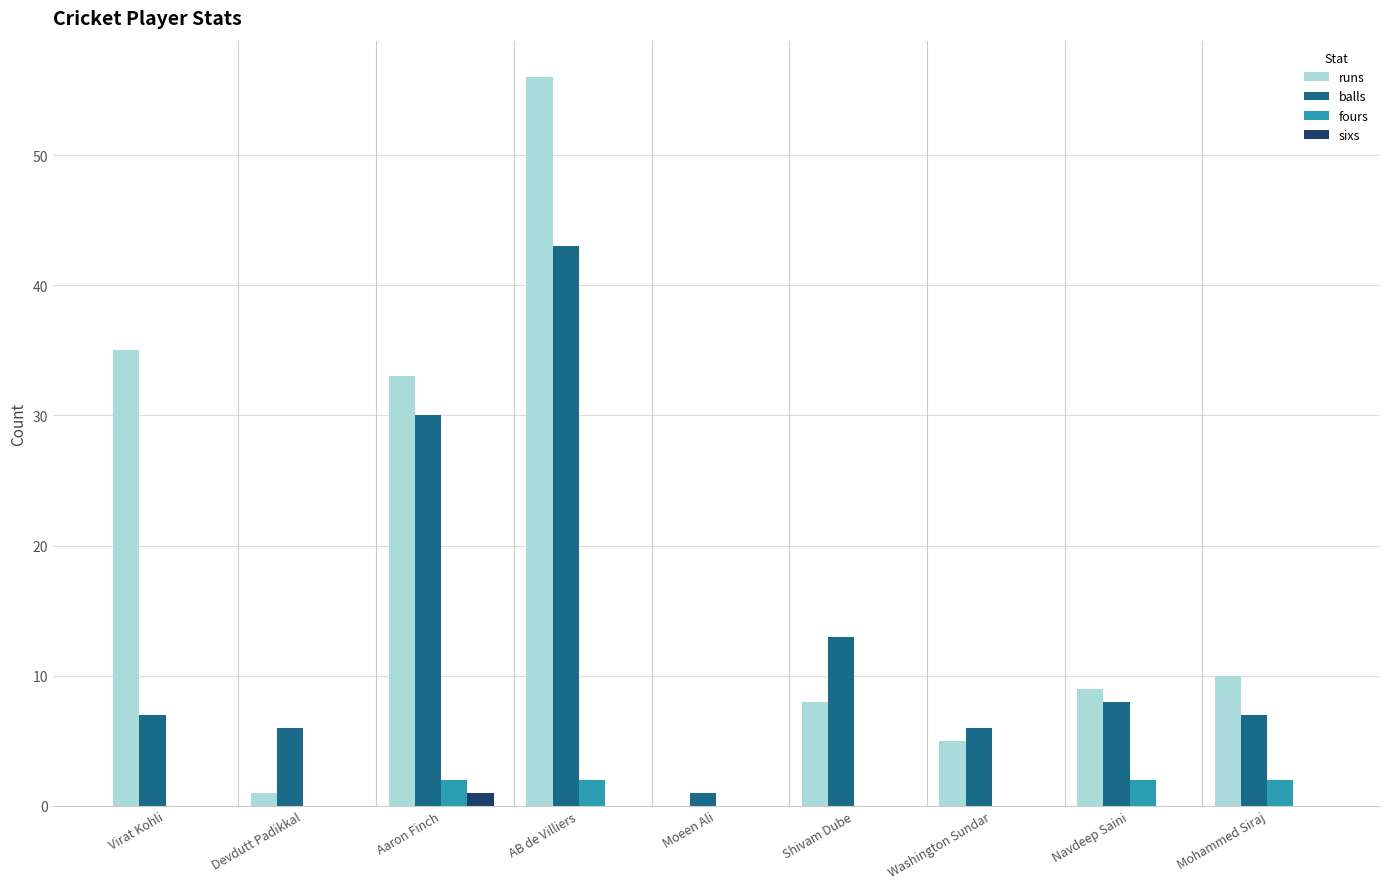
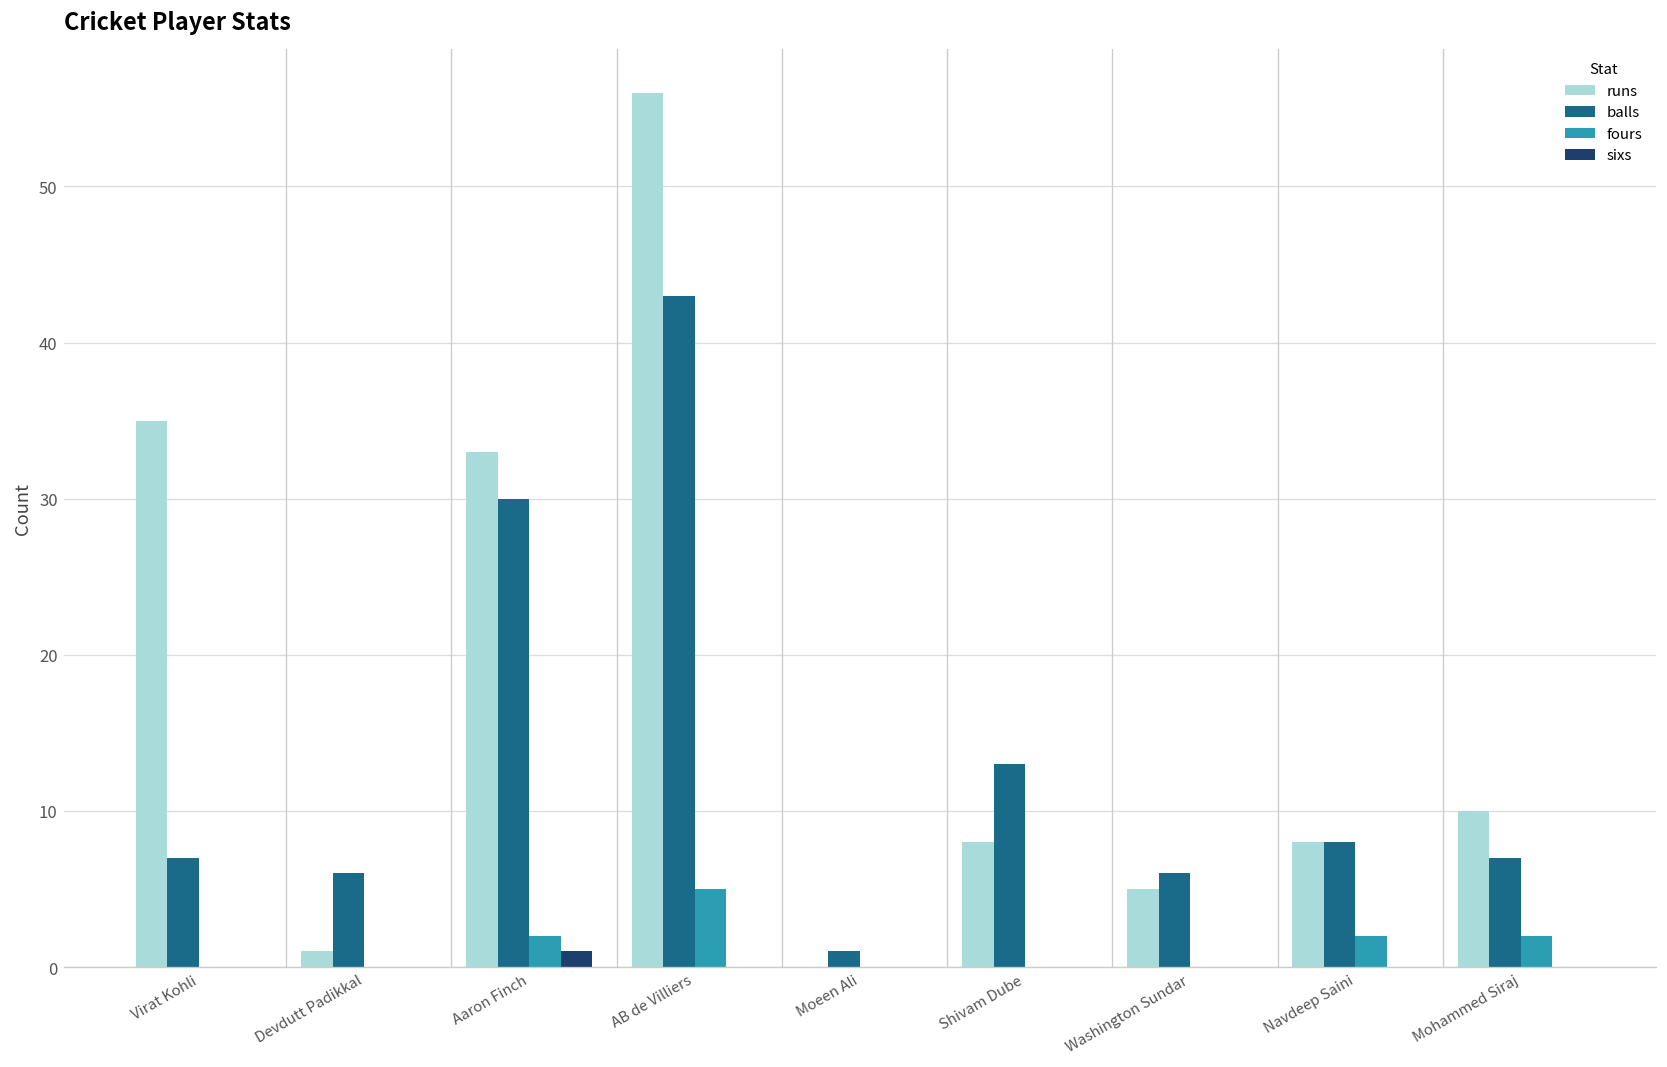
fours, AB de Villiers: 2 -> 5
runs, Navdeep Saini: 9 -> 8
